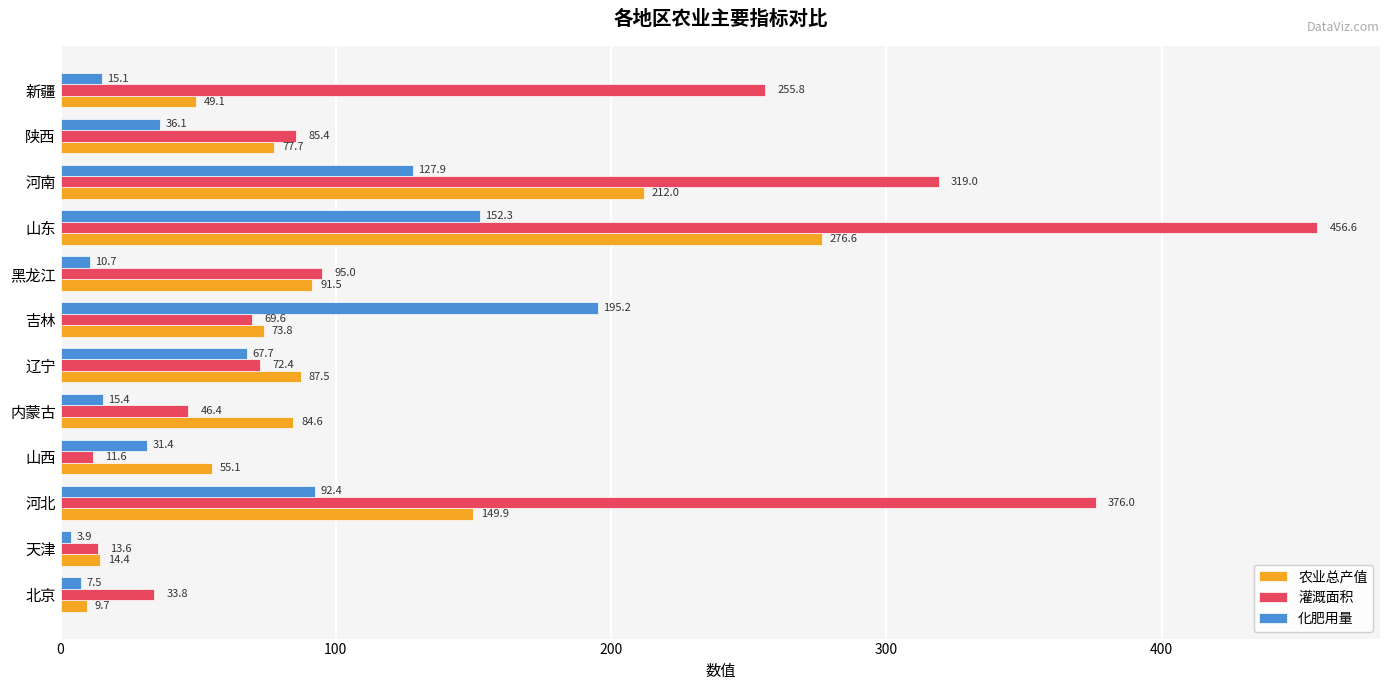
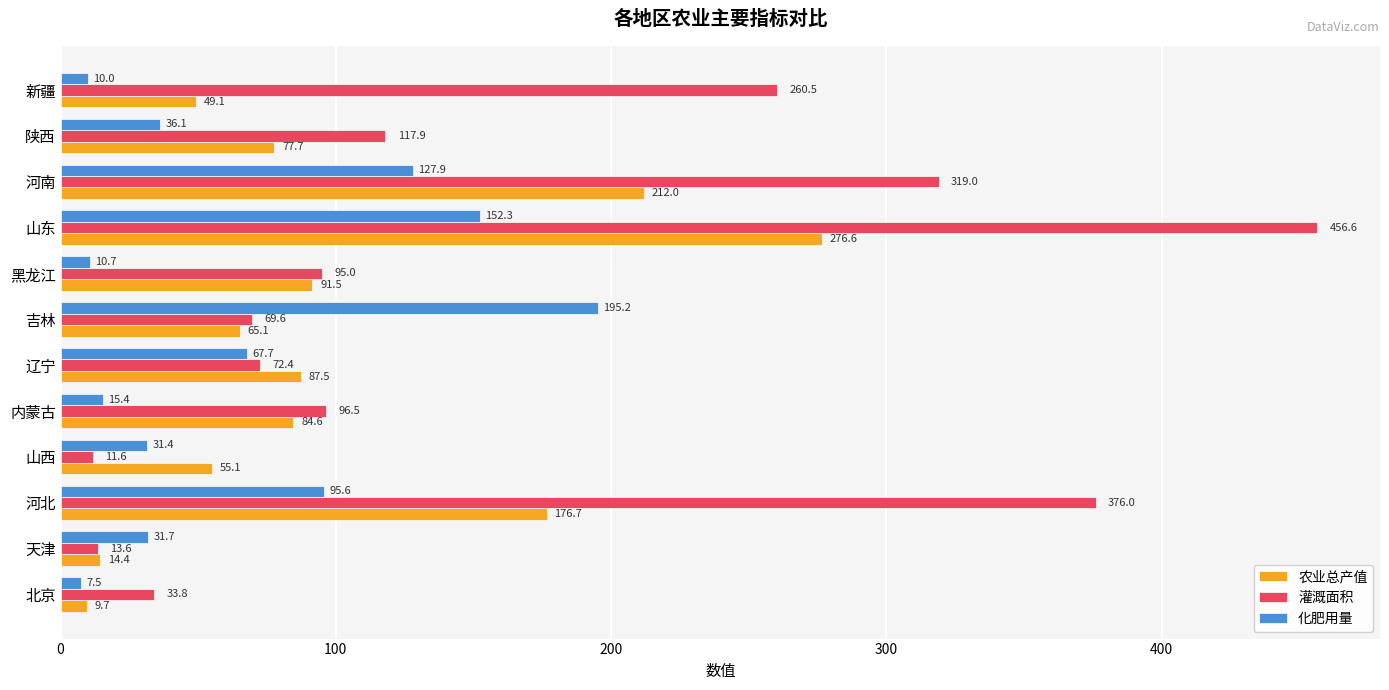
化肥用量, 新疆: 15.1 -> 10.0
灌溉面积, 新疆: 255.8 -> 260.5
灌溉面积, 陕西: 85.4 -> 117.9
农业总产值, 吉林: 73.8 -> 65.1
灌溉面积, 内蒙古: 46.4 -> 96.5
化肥用量, 河北: 92.4 -> 95.6
农业总产值, 河北: 149.9 -> 176.7
化肥用量, 天津: 3.9 -> 31.7
